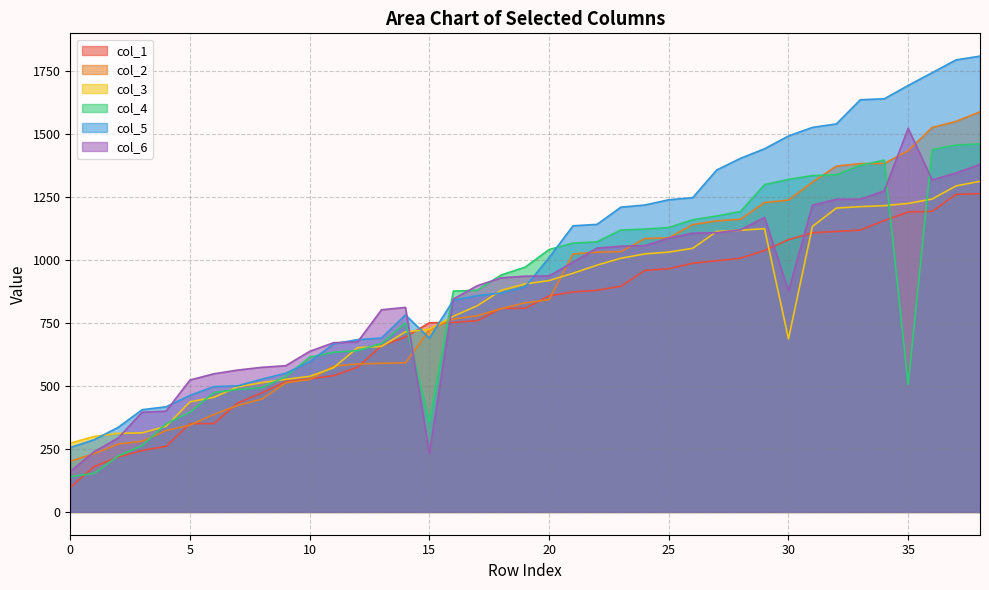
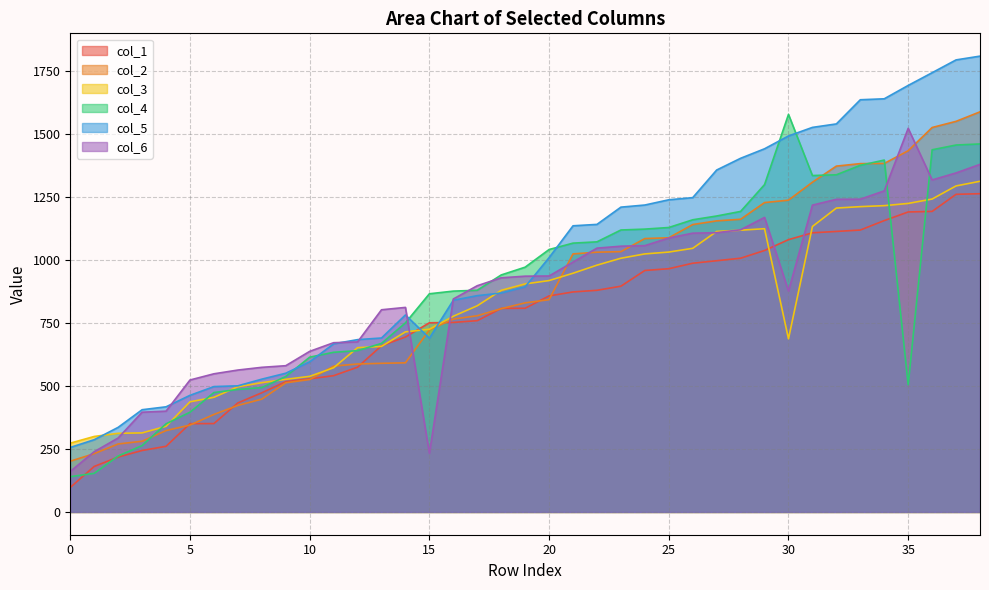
col_4, 15: 360 -> 870
col_4, 30: 1320 -> 1580
